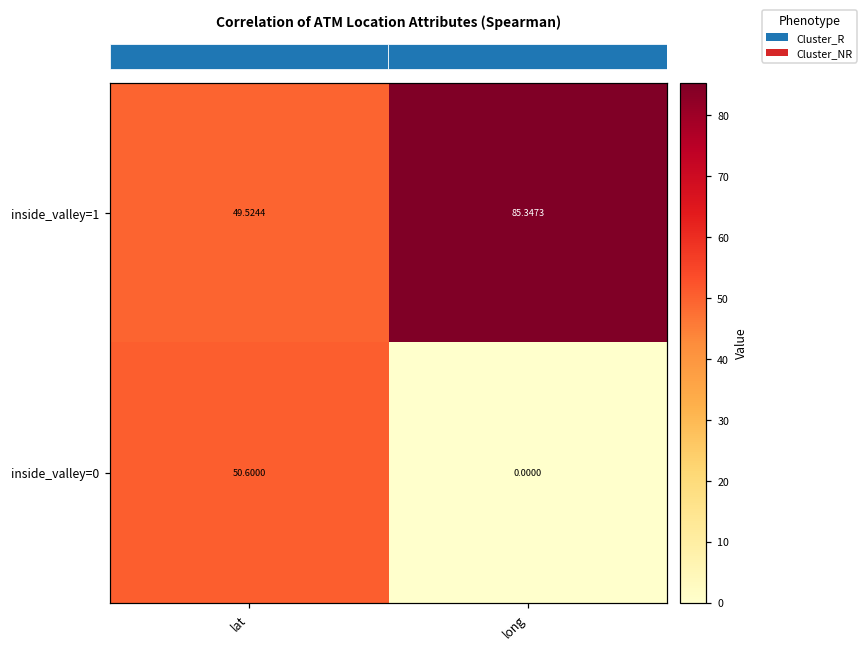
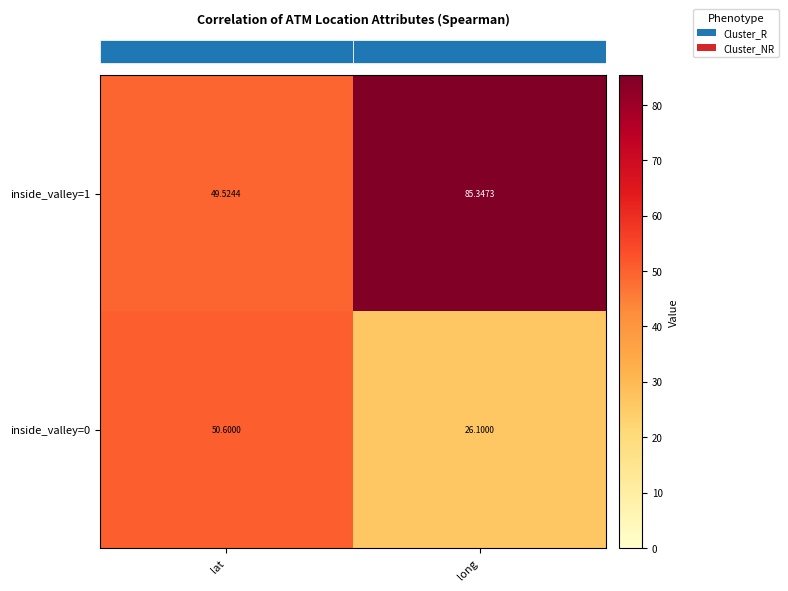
inside_valley=0, long: 0.0000 -> 26.1000
